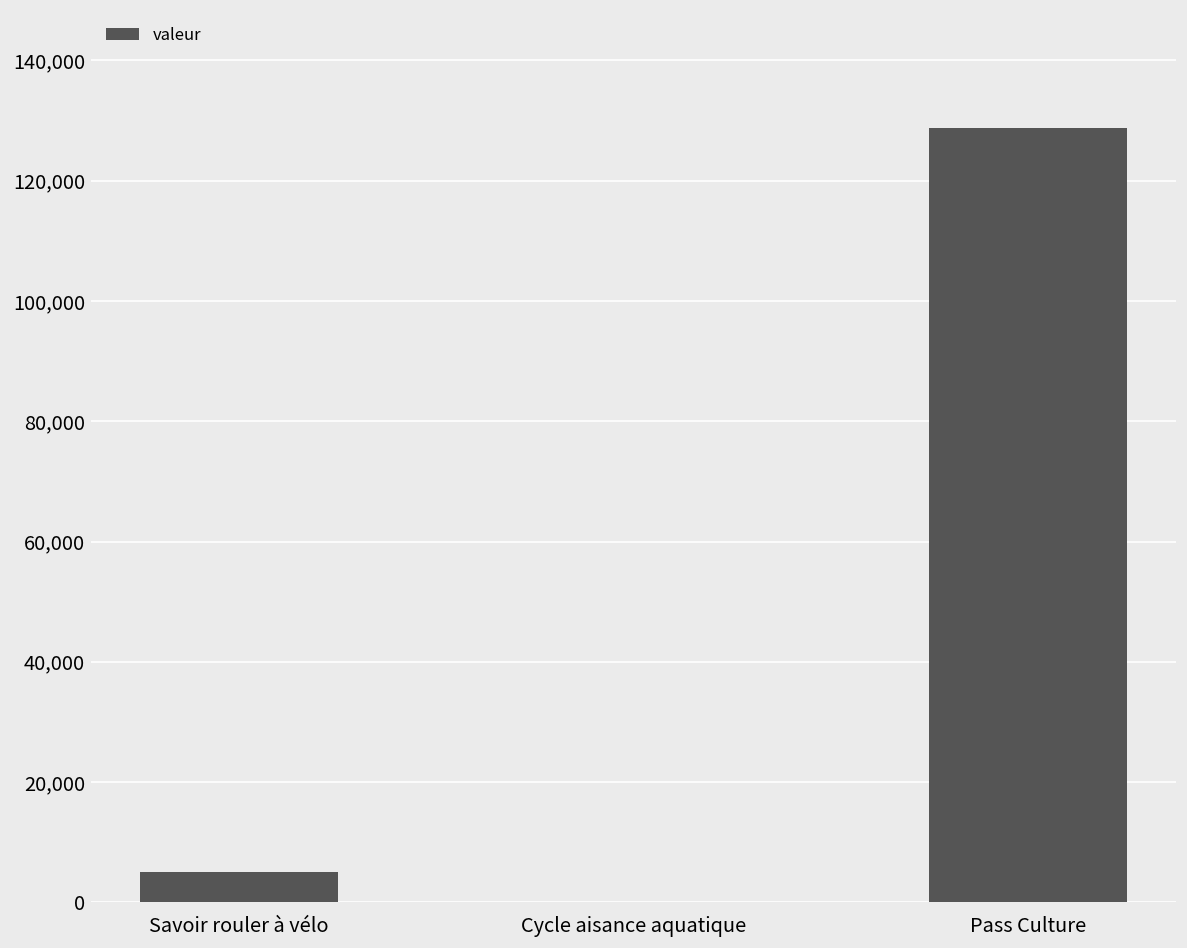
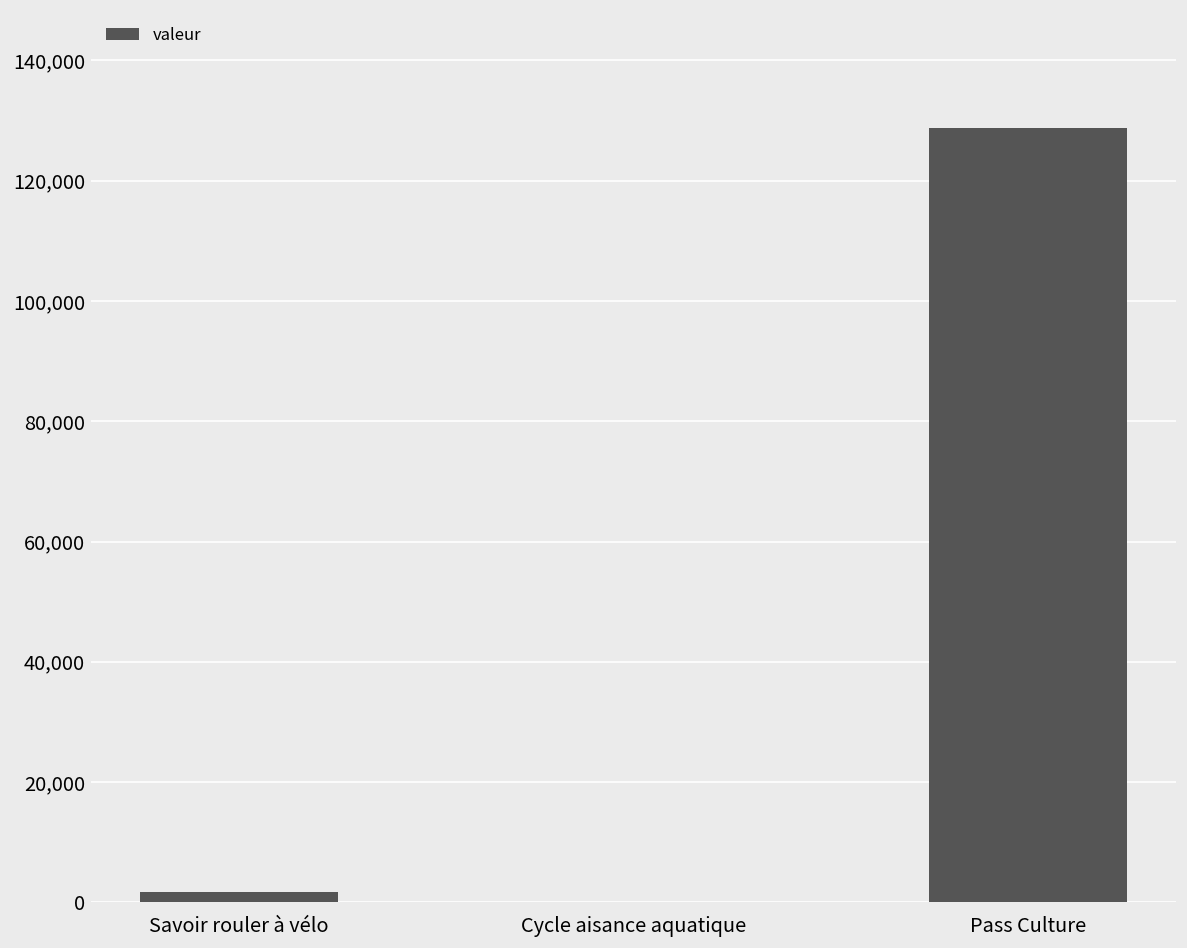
Savoir rouler à vélo: 5,000 -> 2,000
